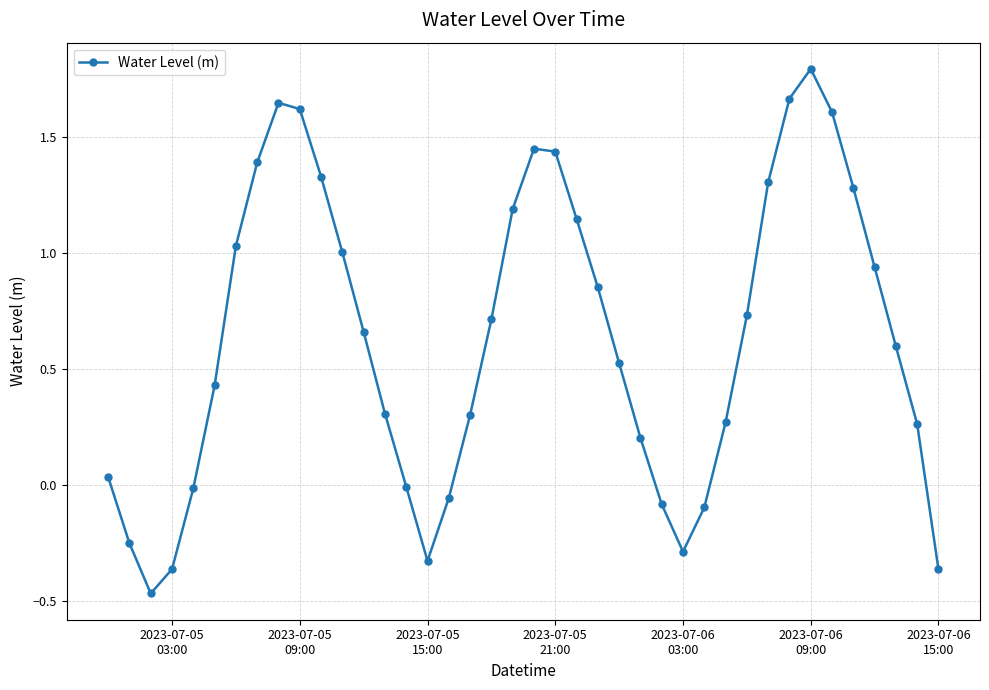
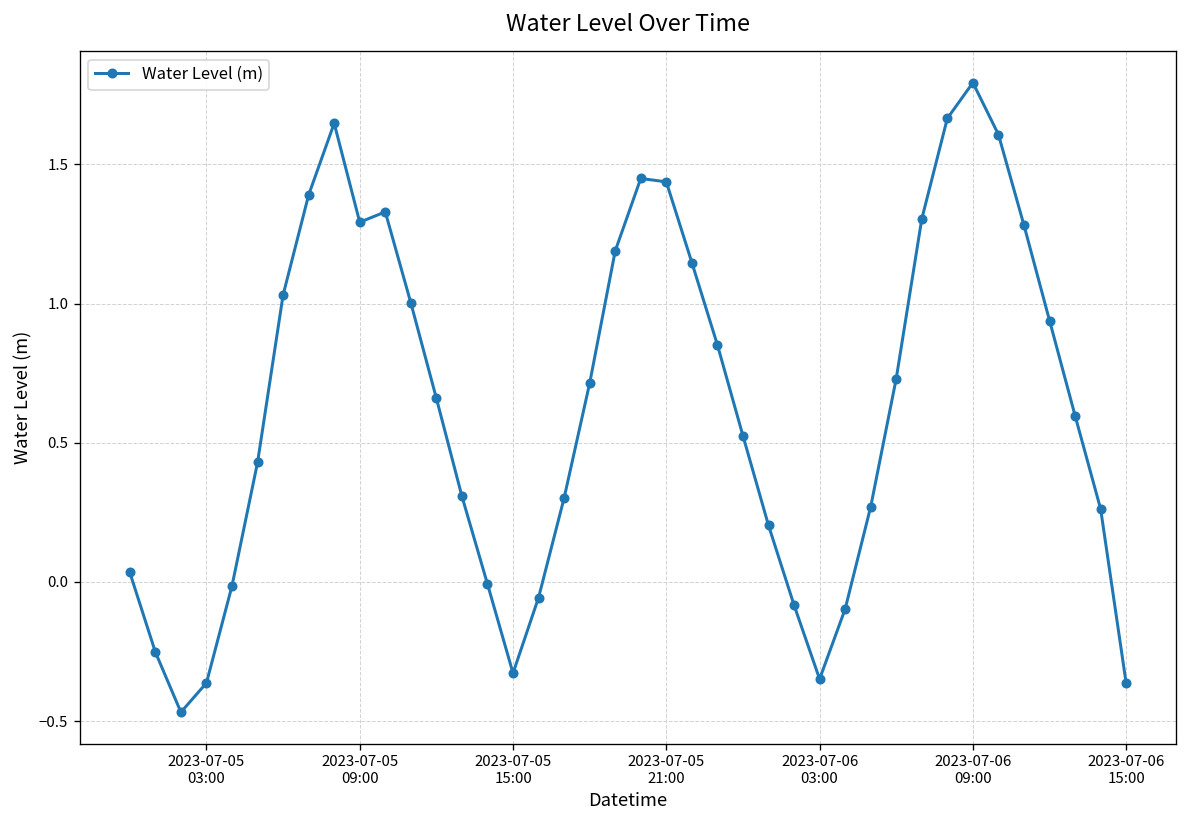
2023-07-05 09:00: 1.62 -> 1.29
2023-07-06 03:00: -0.29 -> -0.35
